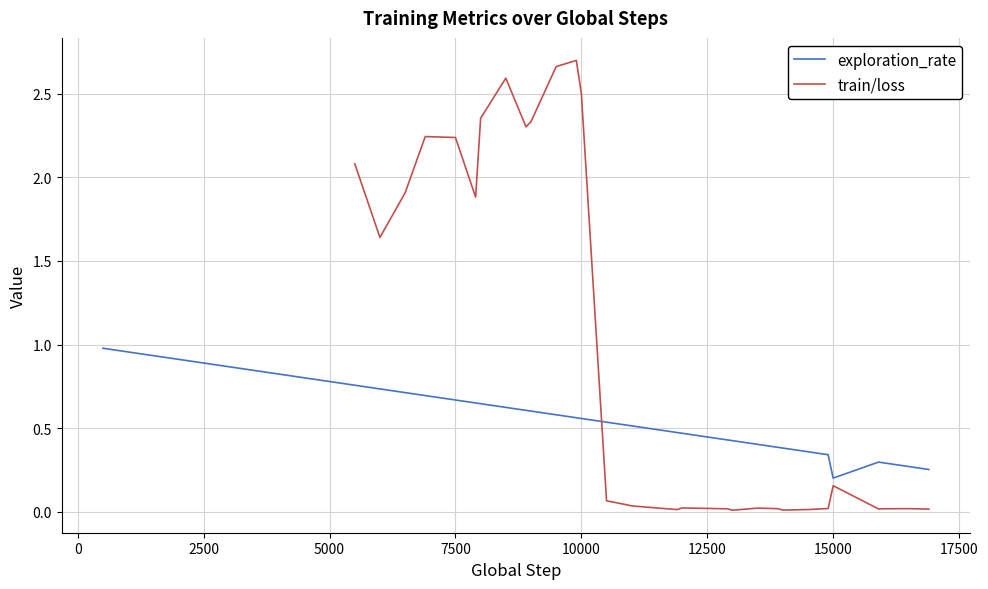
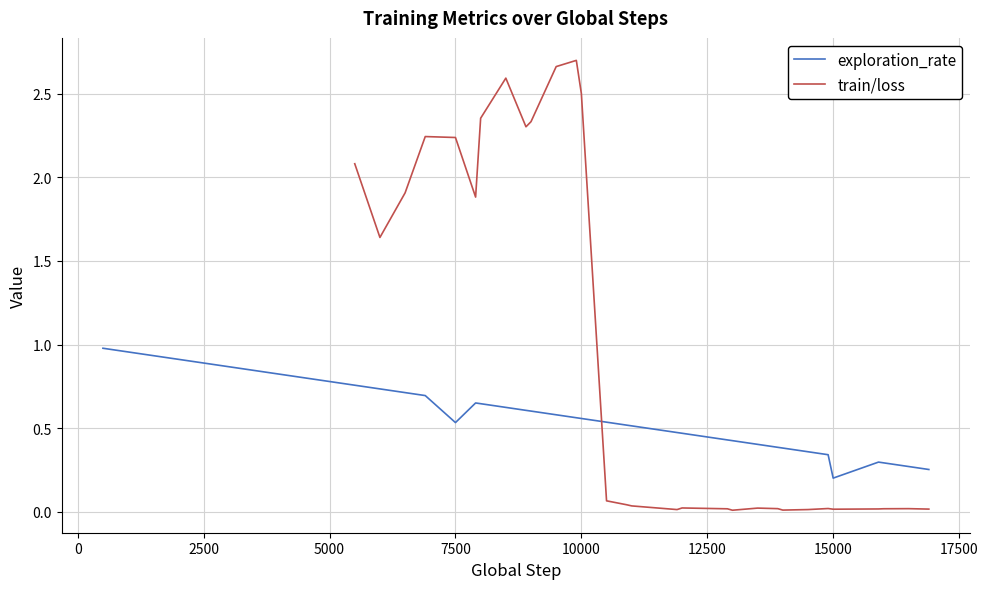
exploration_rate, 7500: 0.67 -> 0.53
train/loss, 15000: 0.16 -> 0.02
